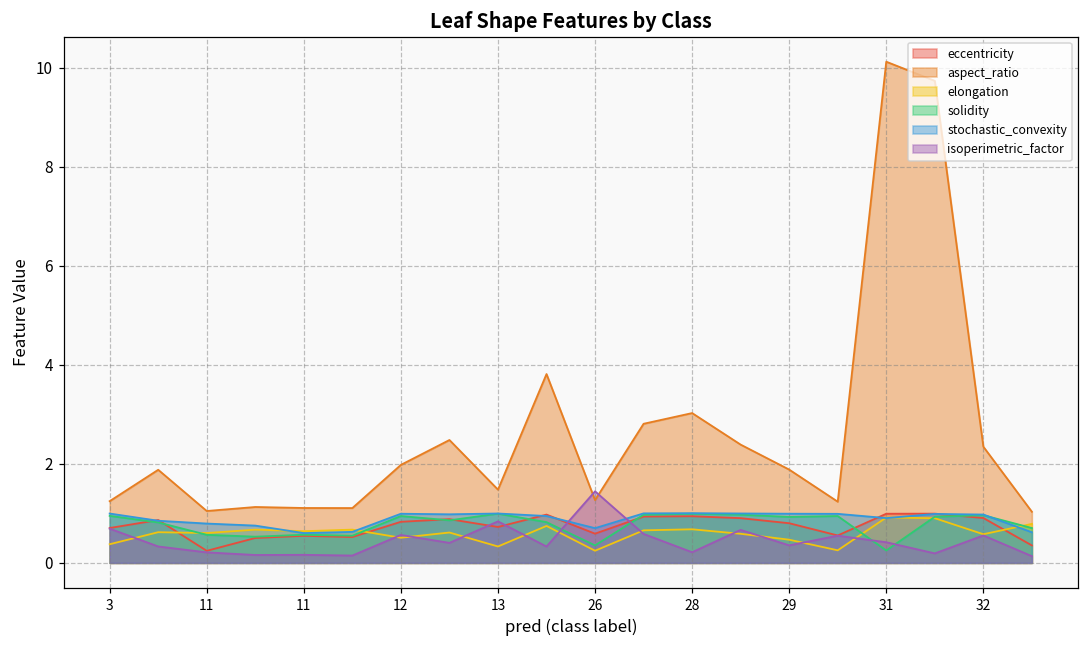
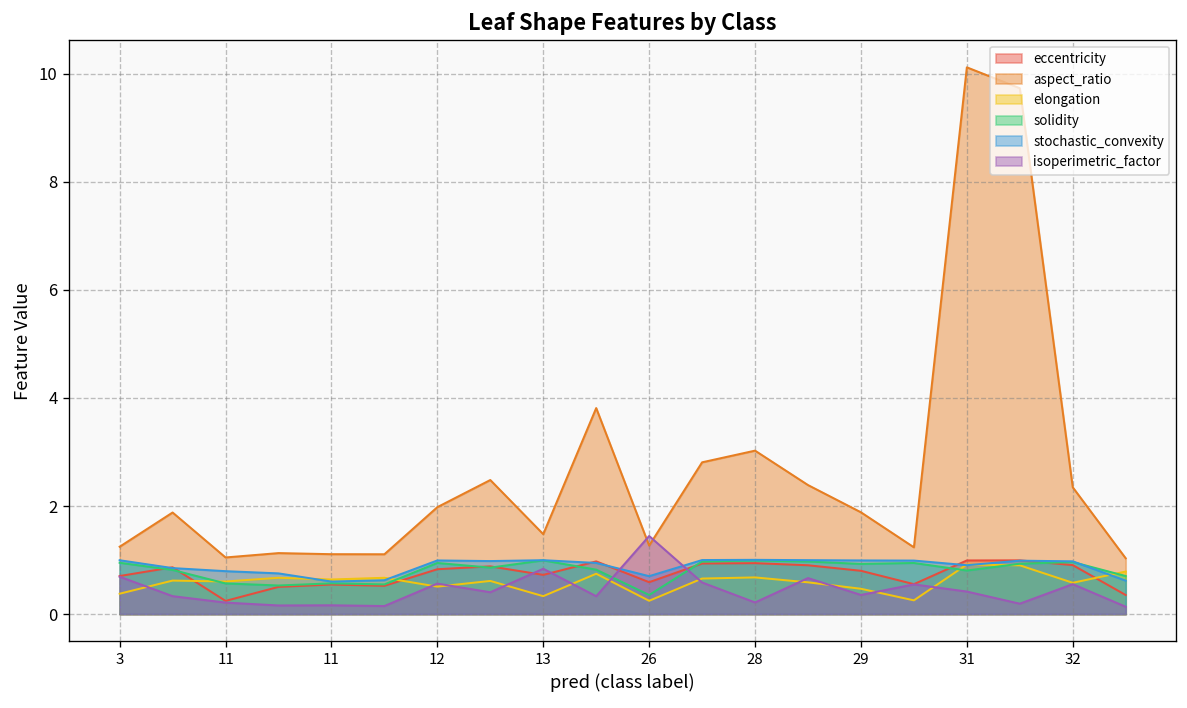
solidity, 31: 0.3 -> 0.8
